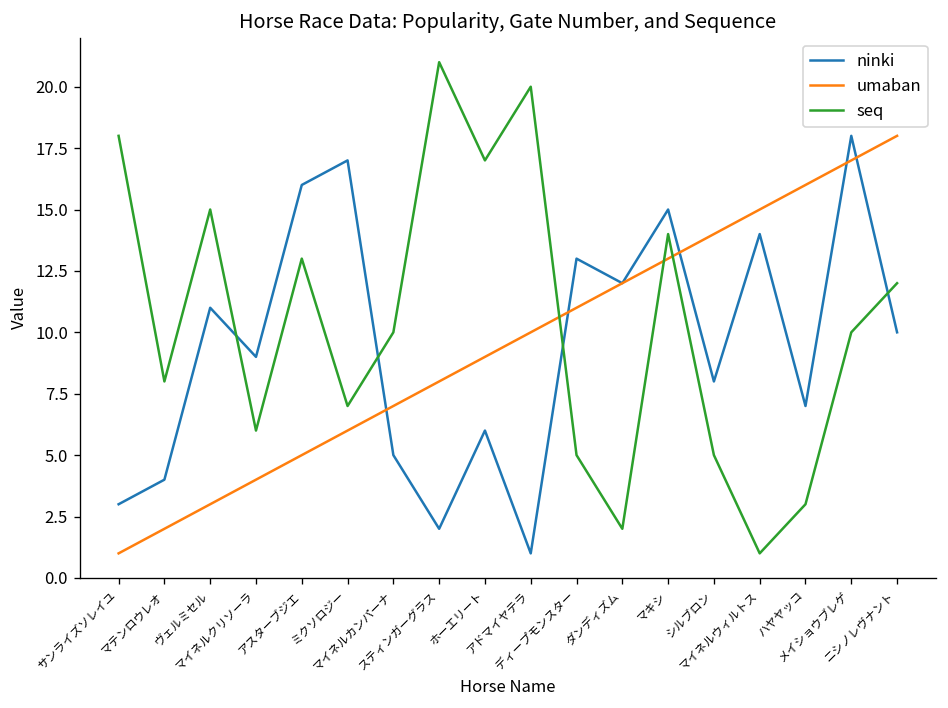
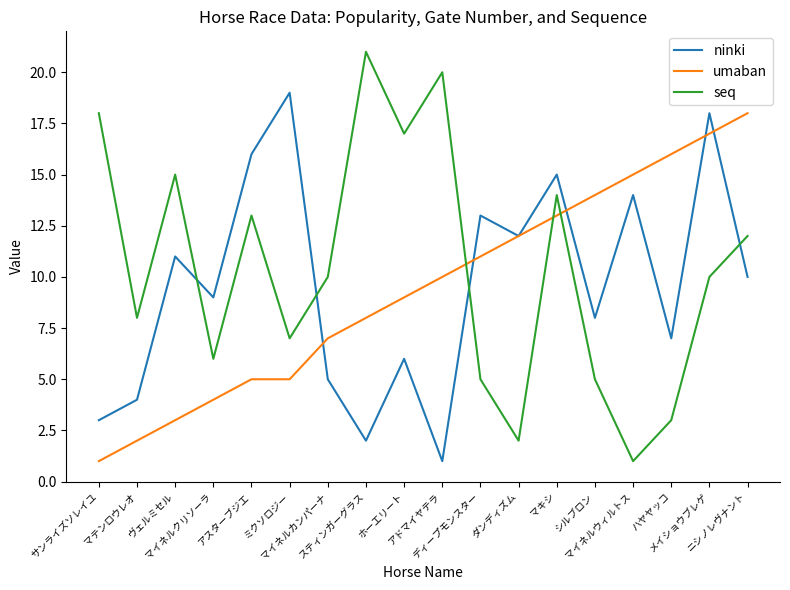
ninki, ミクソロジー: 17 -> 19
umaban, ミクソロジー: 6 -> 5
